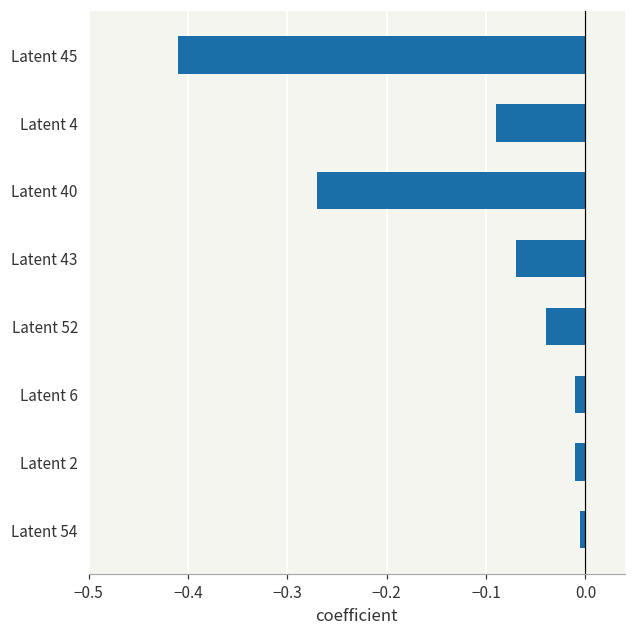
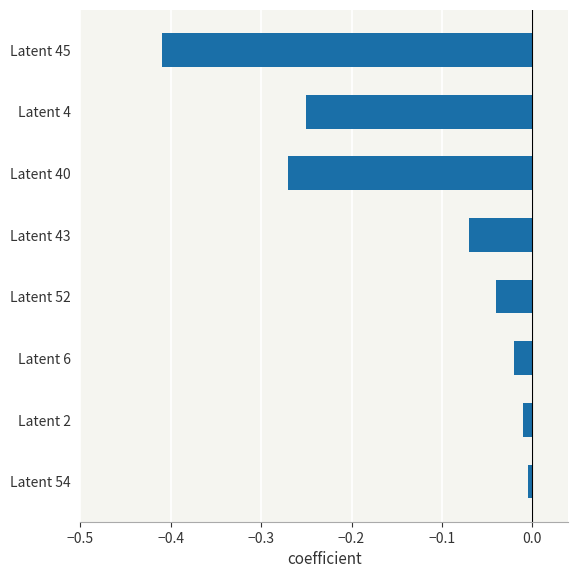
Latent 4: -0.09 -> -0.25
Latent 6: -0.01 -> -0.02
